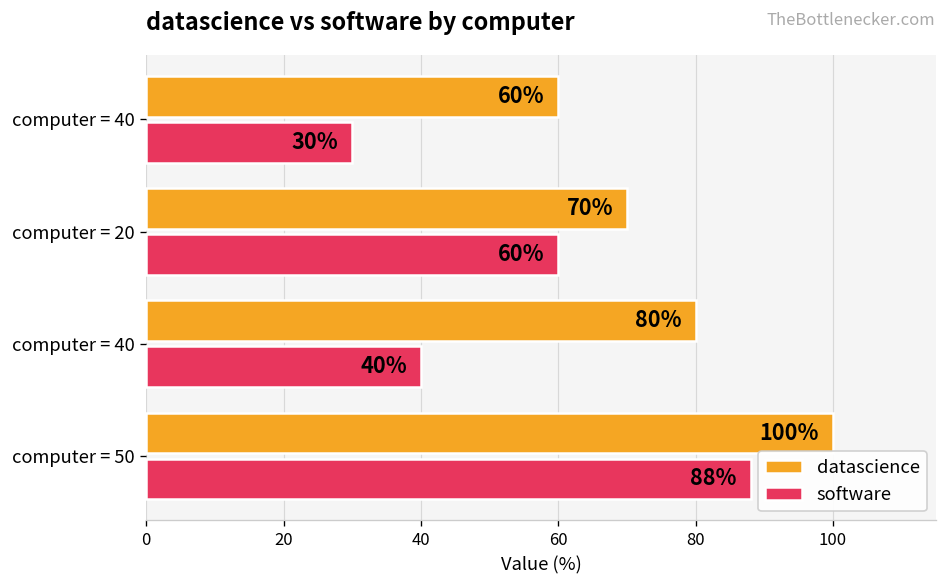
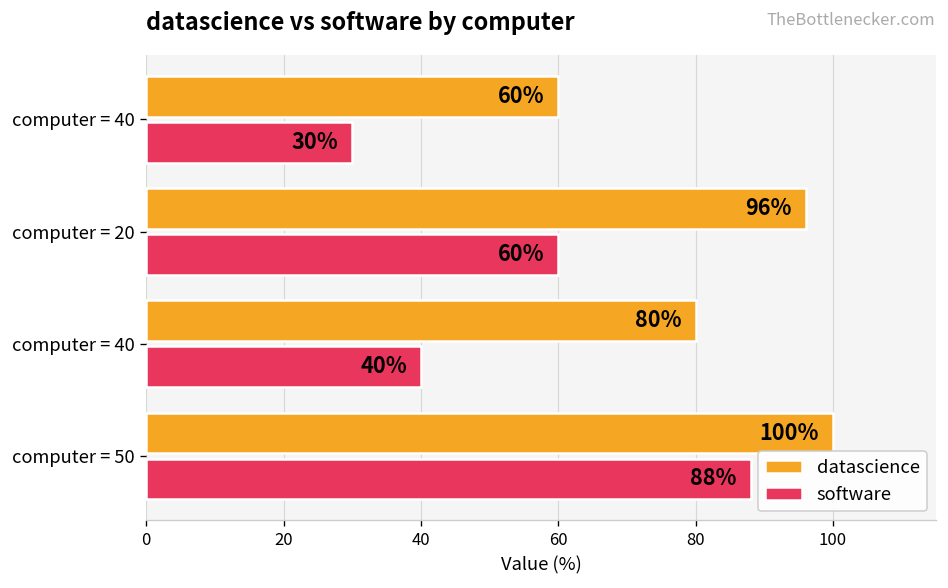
datascience, computer = 20: 70% -> 96%
